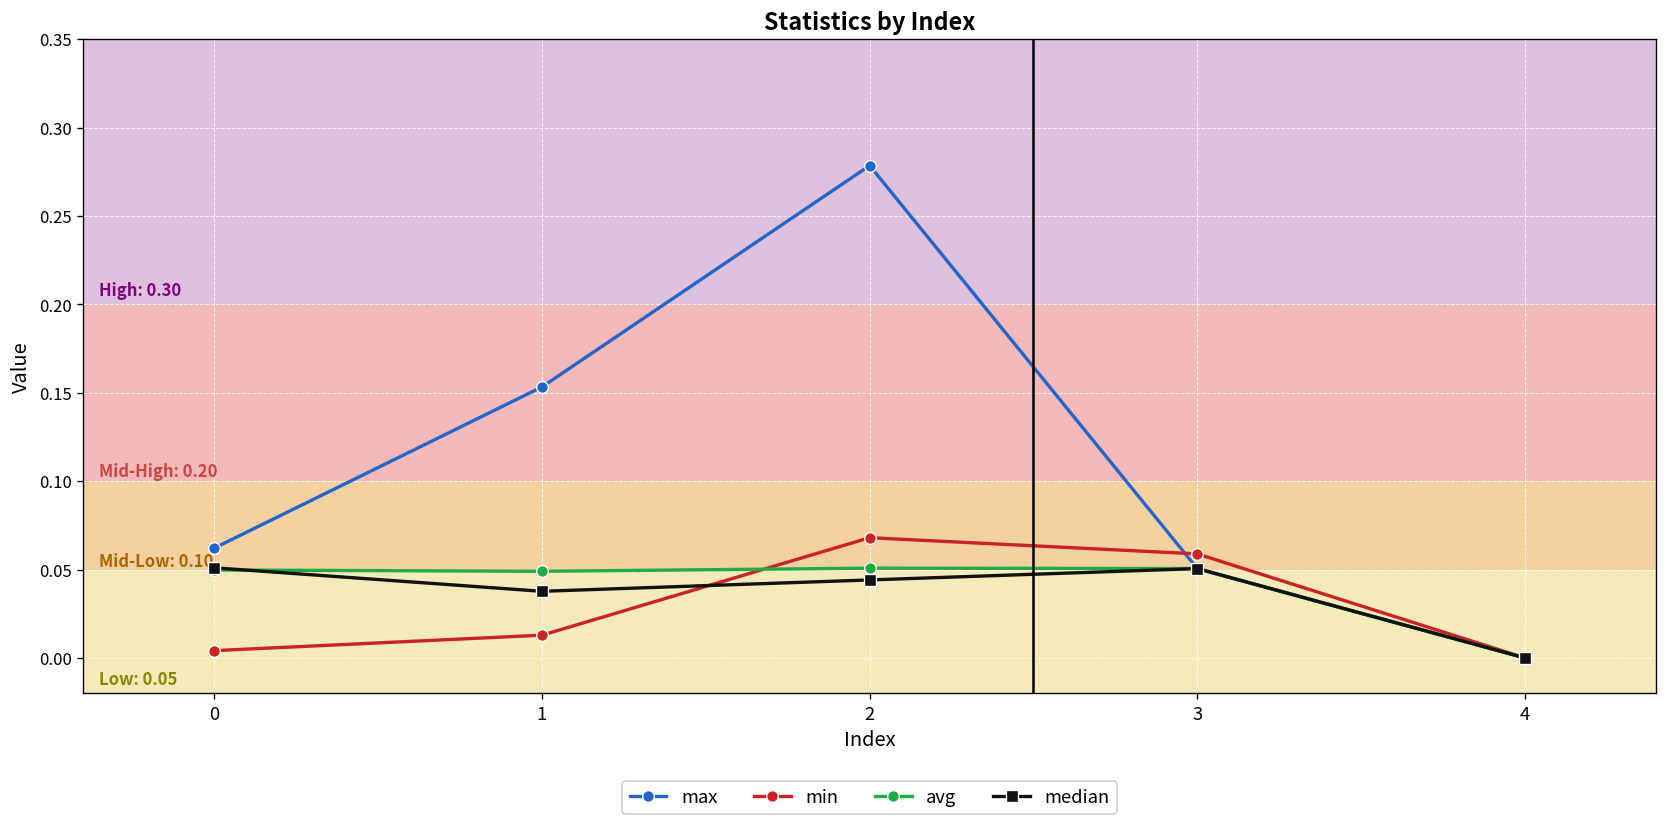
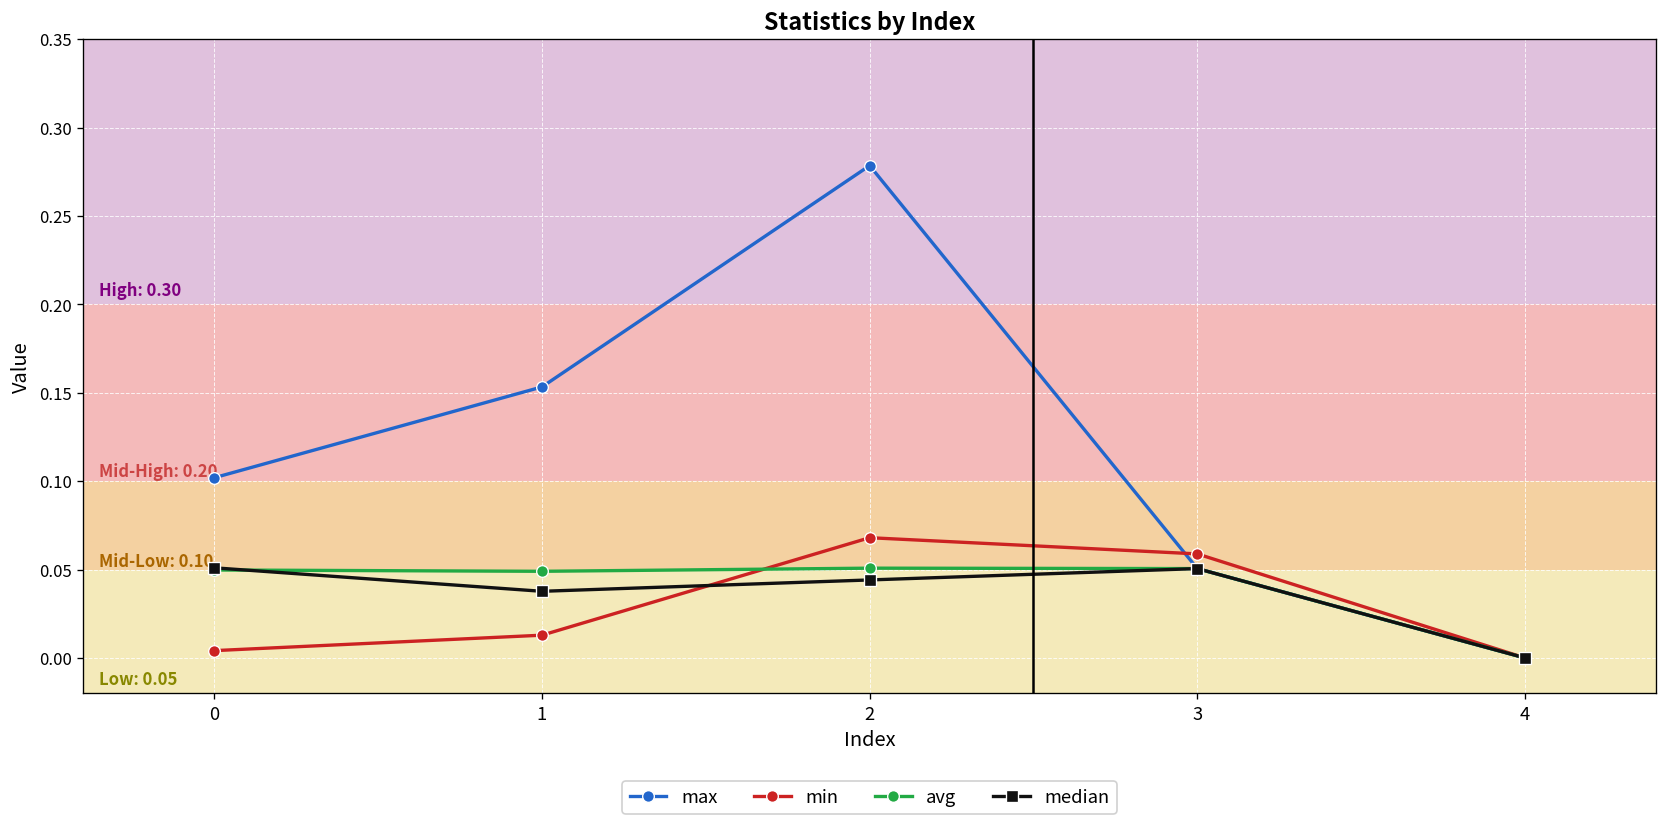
max, 0: 0.062 -> 0.102
